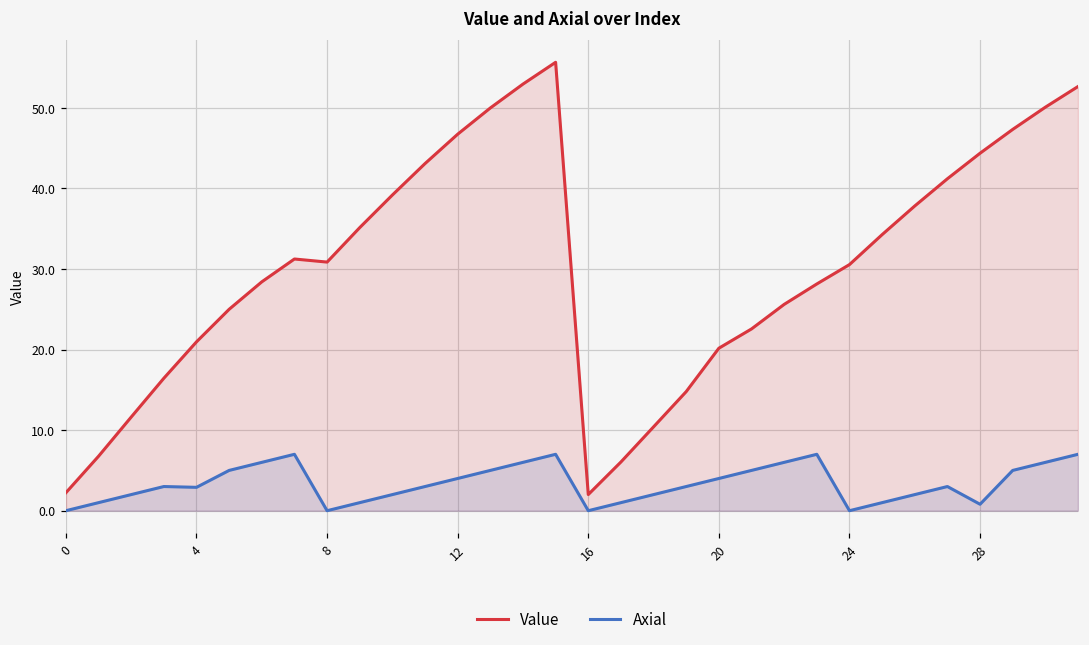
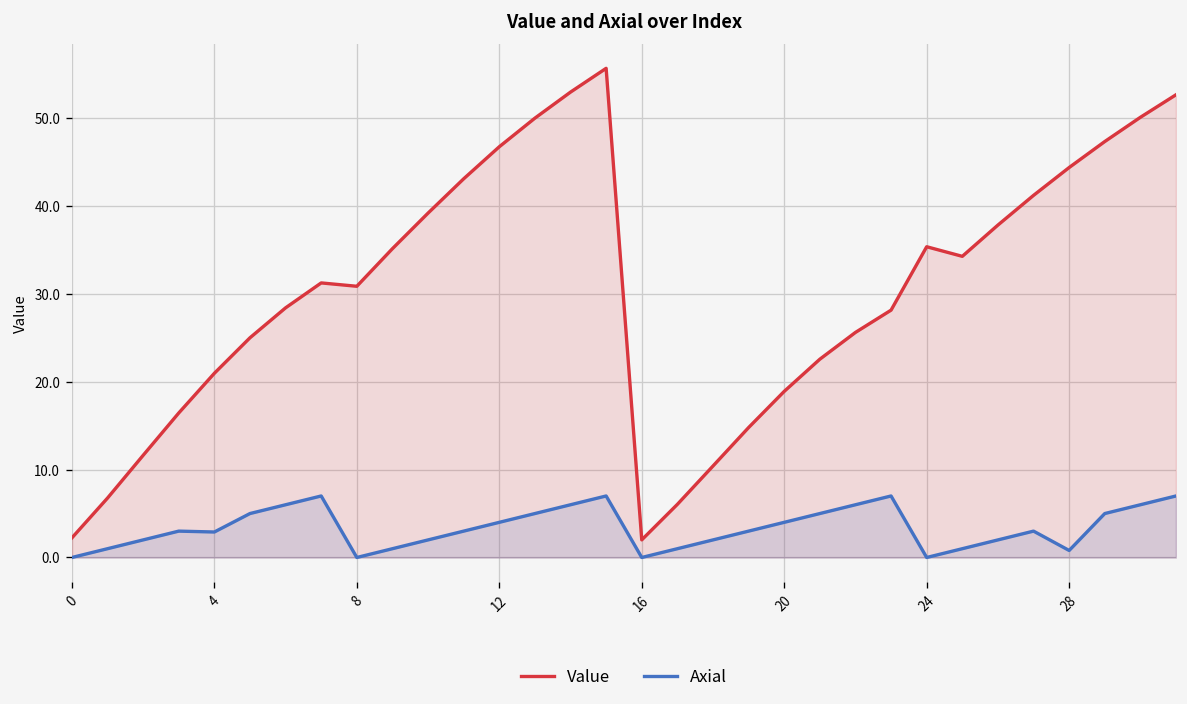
Value, 20: 20 -> 19
Value, 24: 31 -> 35
